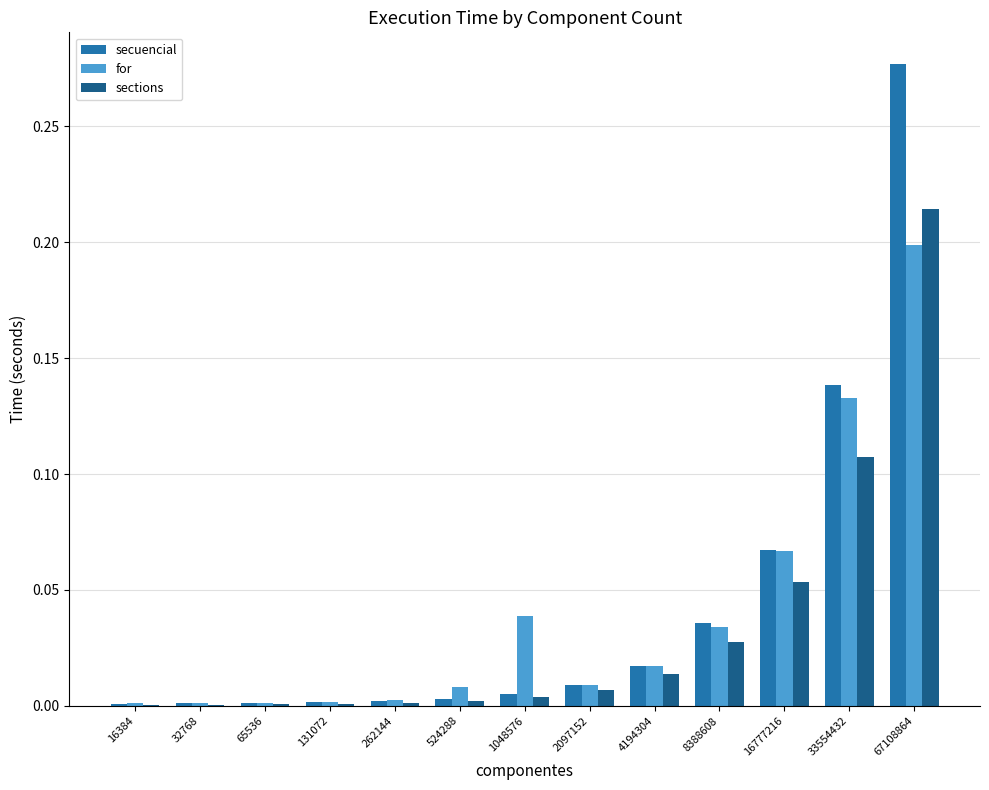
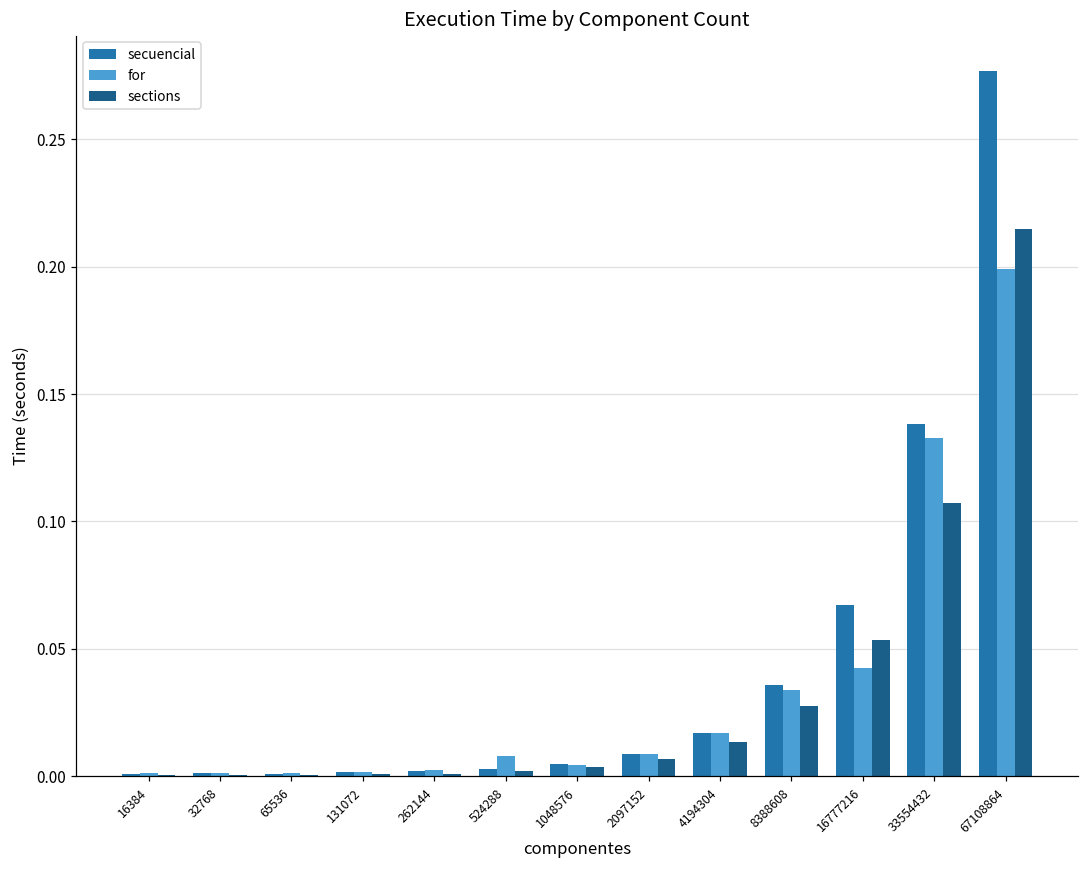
for, 1048576: 0.039 -> 0.004
for, 16777216: 0.067 -> 0.042
